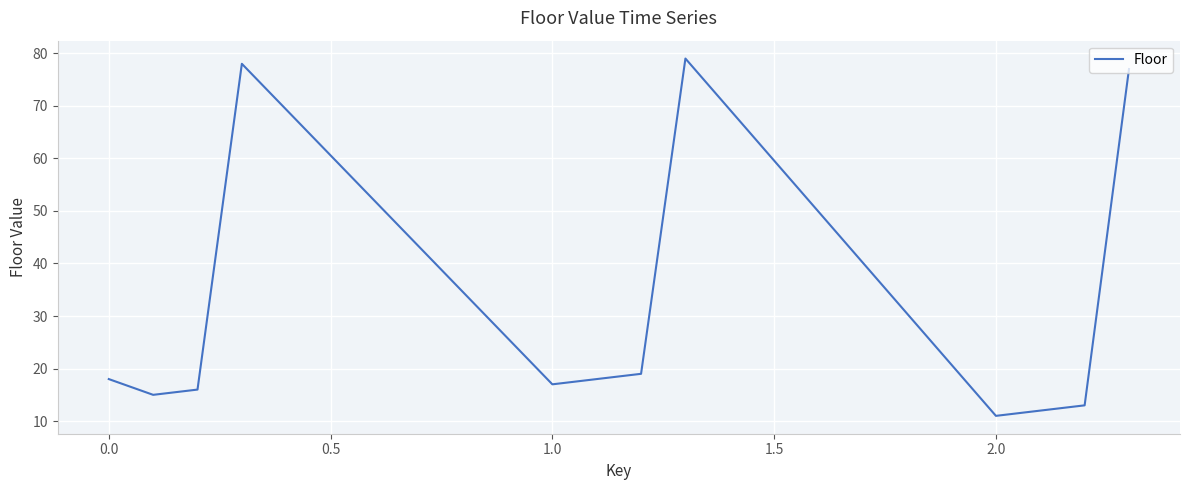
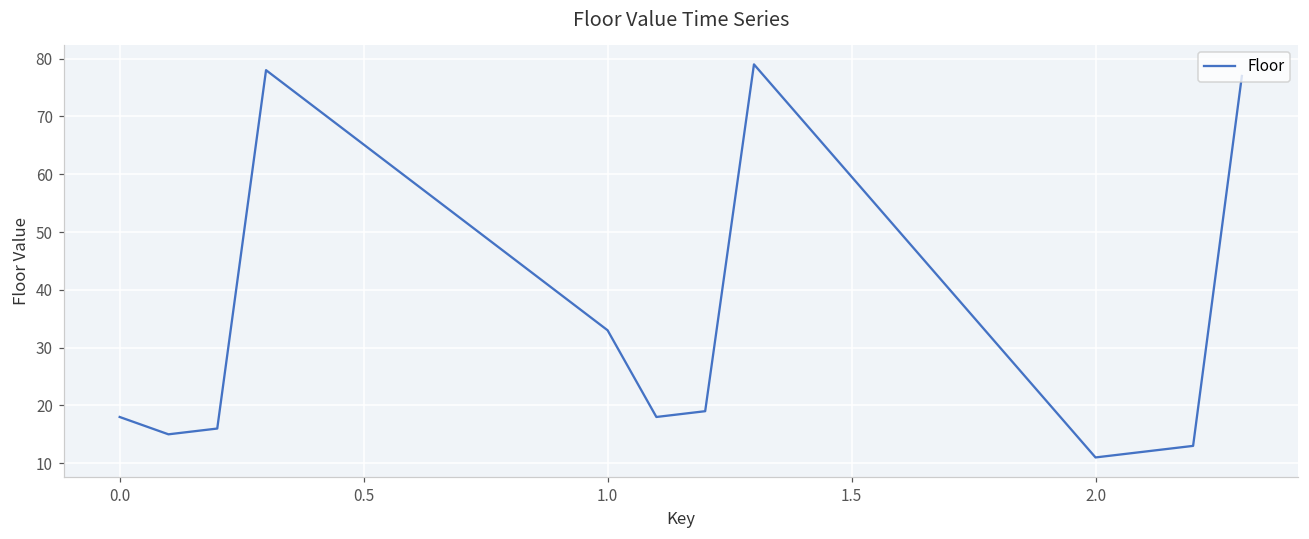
1.0: 17 -> 33
